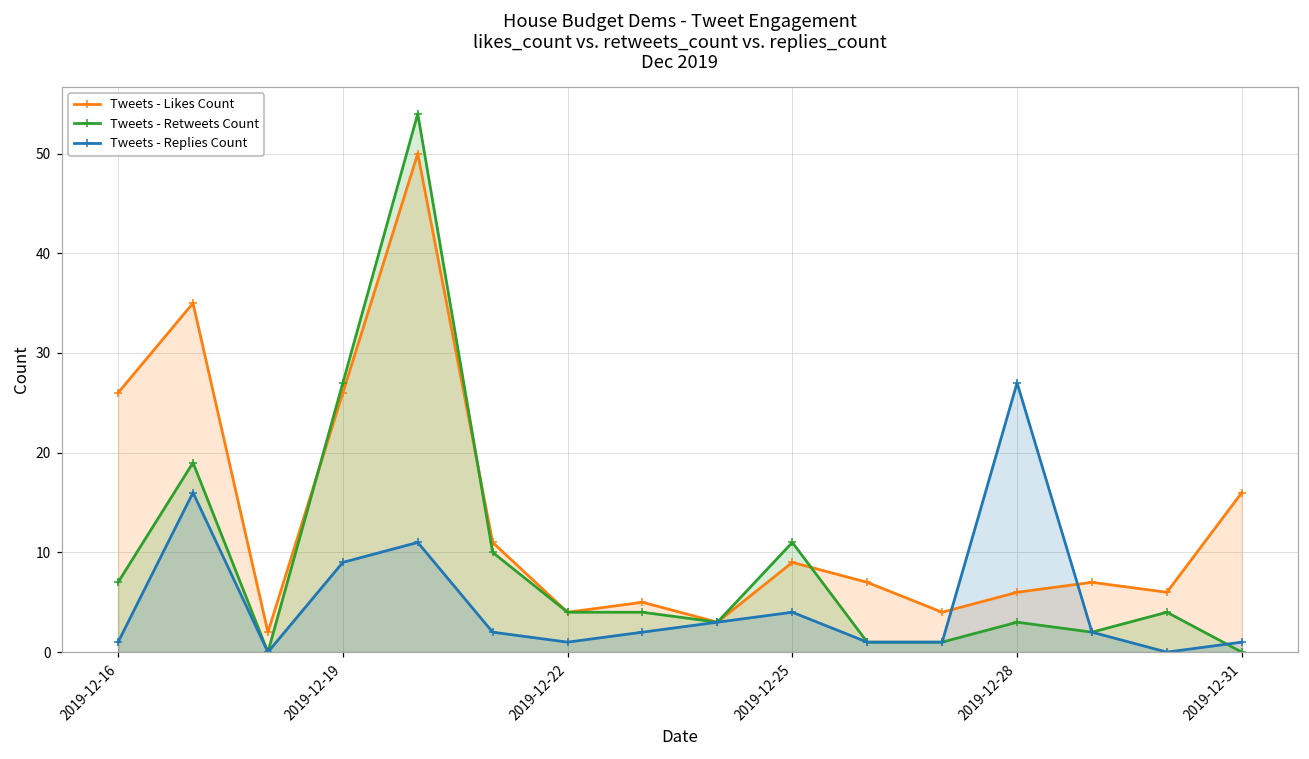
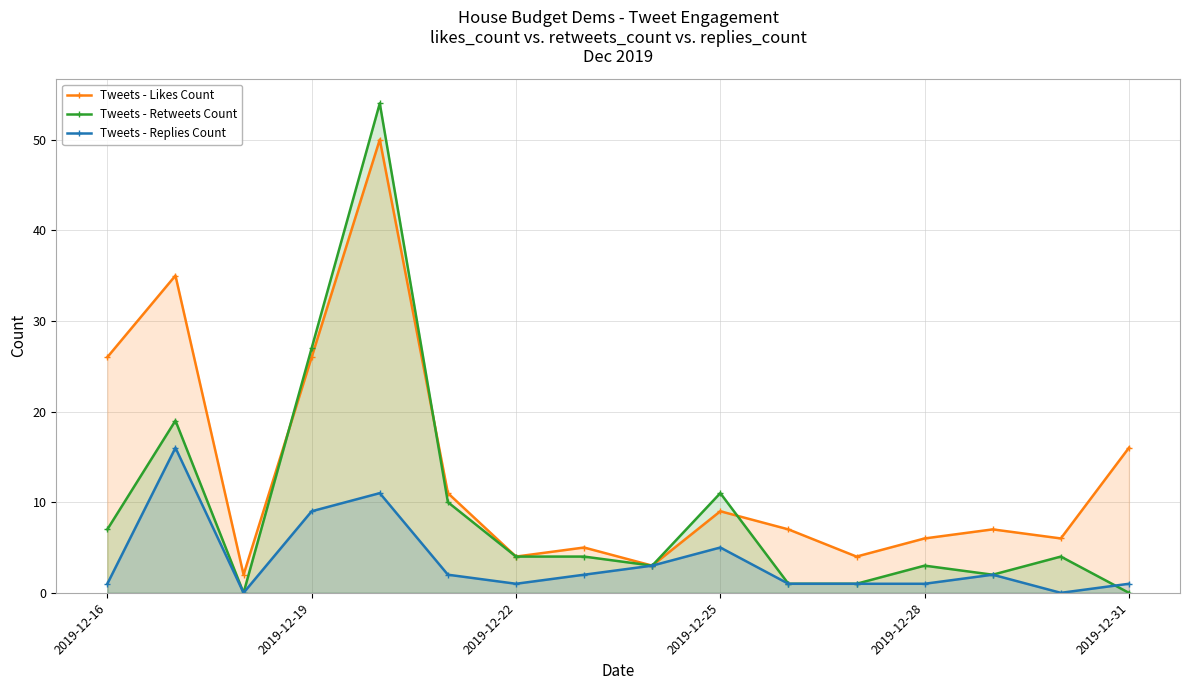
Tweets - Replies Count, 2019-12-25: 4 -> 5
Tweets - Replies Count, 2019-12-28: 27 -> 1
